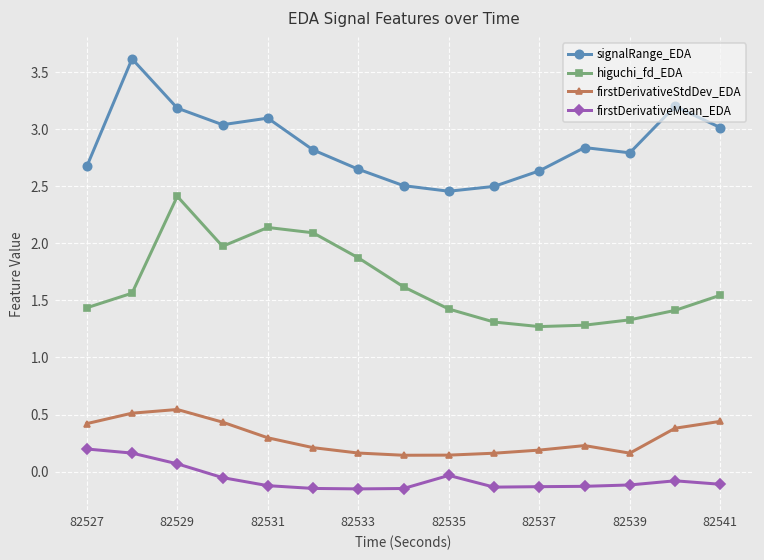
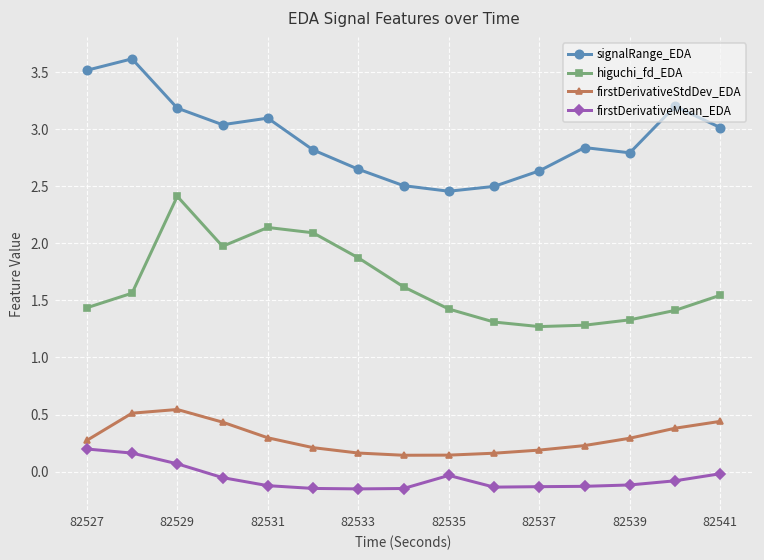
signalRange_EDA, 82527: 2.7 -> 3.5
firstDerivativeStdDev_EDA, 82527: 0.4 -> 0.3
firstDerivativeStdDev_EDA, 82539: 0.2 -> 0.3
firstDerivativeMean_EDA, 82541: -0.1 -> 0.0
